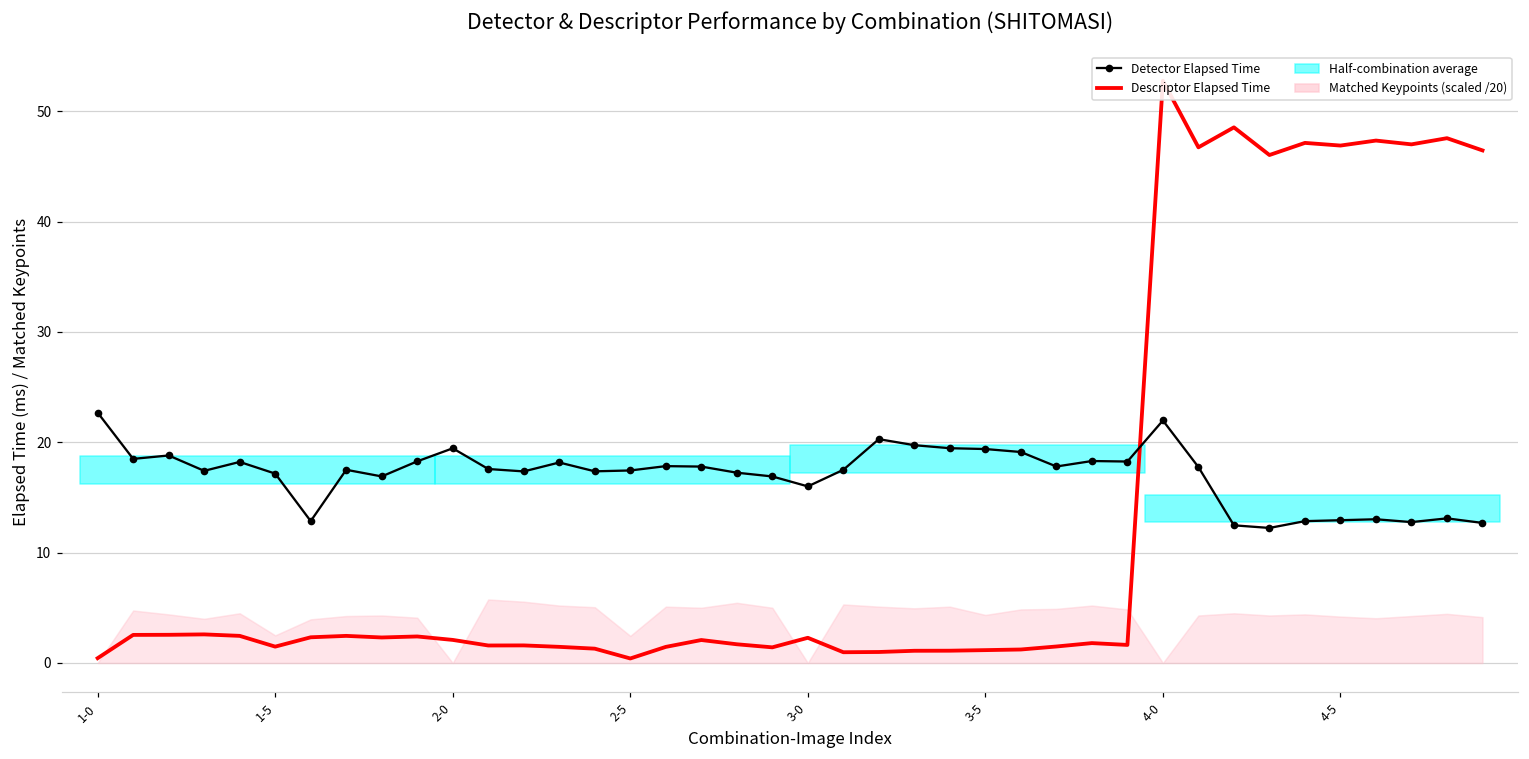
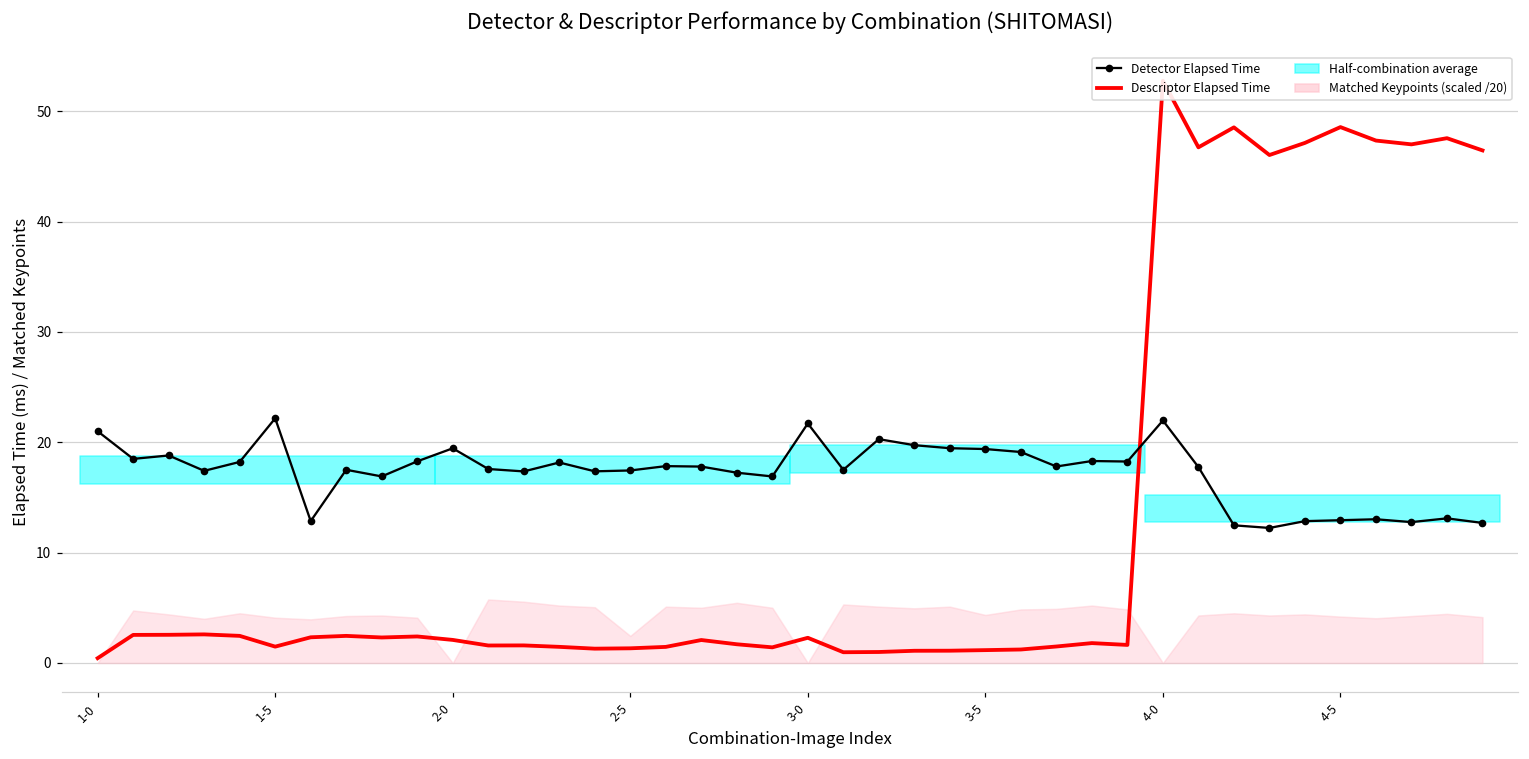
Detector Elapsed Time, 1-0: 22.7 -> 21.0
Detector Elapsed Time, 1-5: 17.2 -> 22.2
Matched Keypoints (scaled /20), 1-5: 2.5 -> 4.1
Descriptor Elapsed Time, 2-5: 0.4 -> 1.3
Detector Elapsed Time, 3-0: 16.0 -> 21.7
Descriptor Elapsed Time, 4-5: 46.9 -> 48.6
